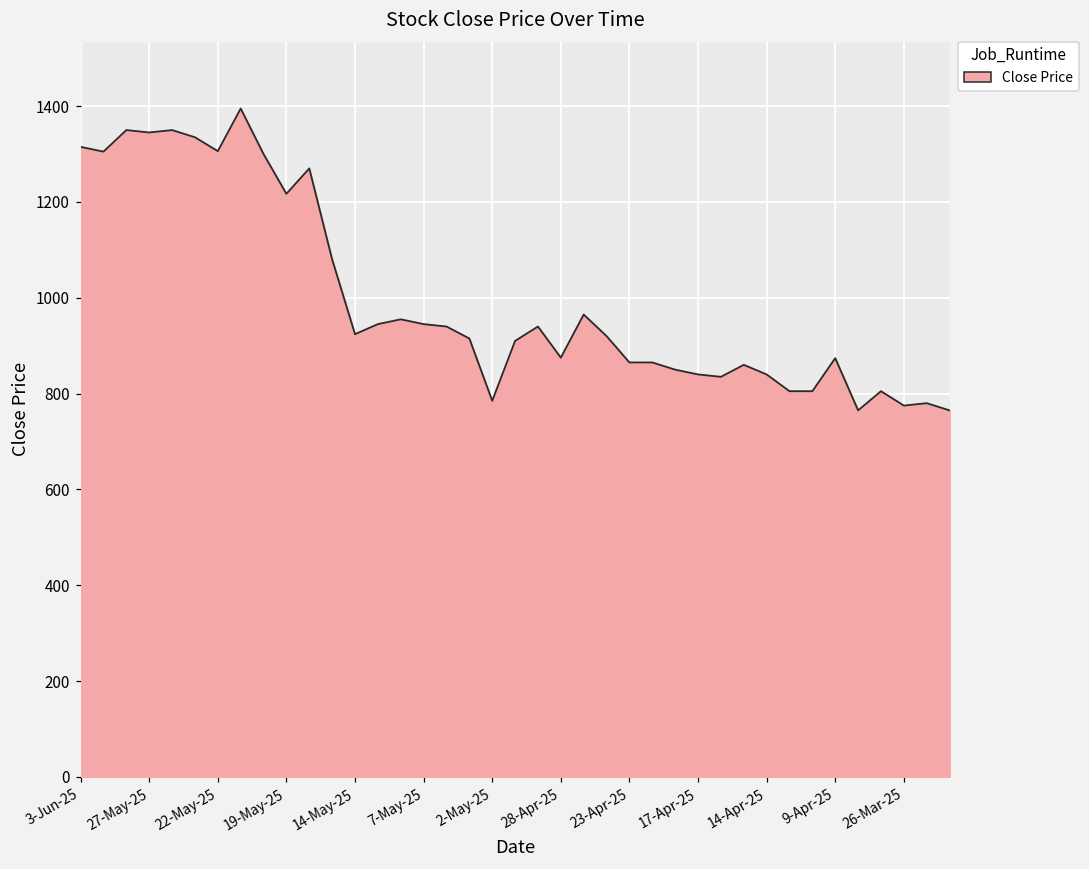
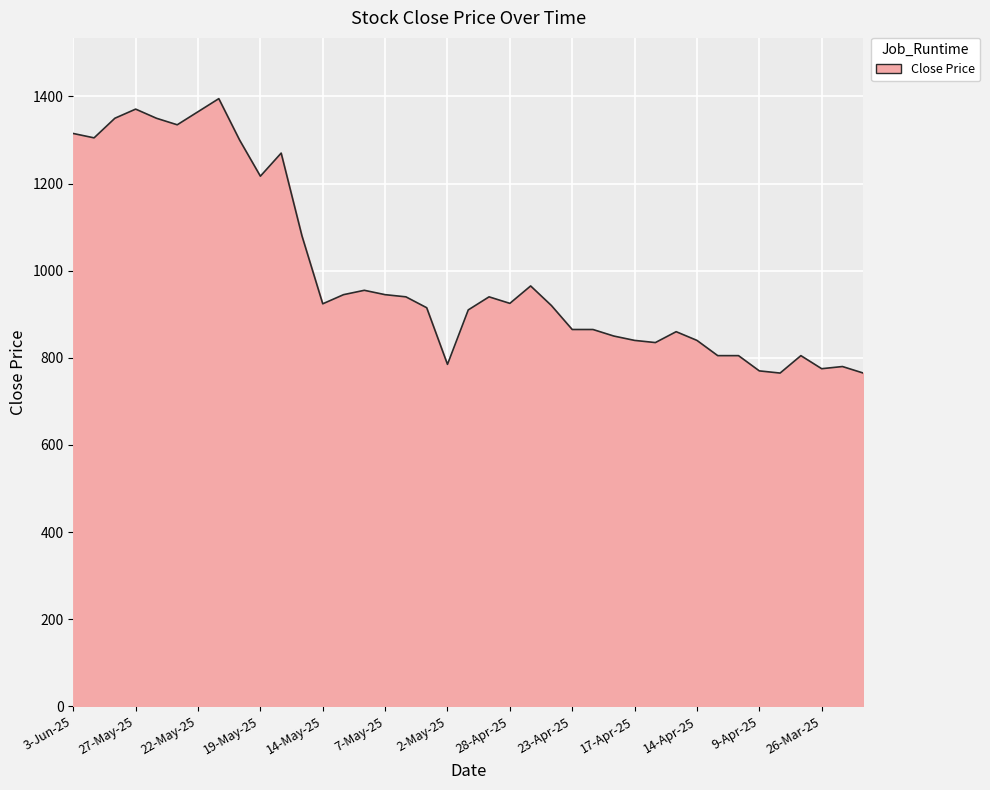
27-May-25: 1350 -> 1370
22-May-25: 1310 -> 1370
28-Apr-25: 880 -> 930
9-Apr-25: 870 -> 770
